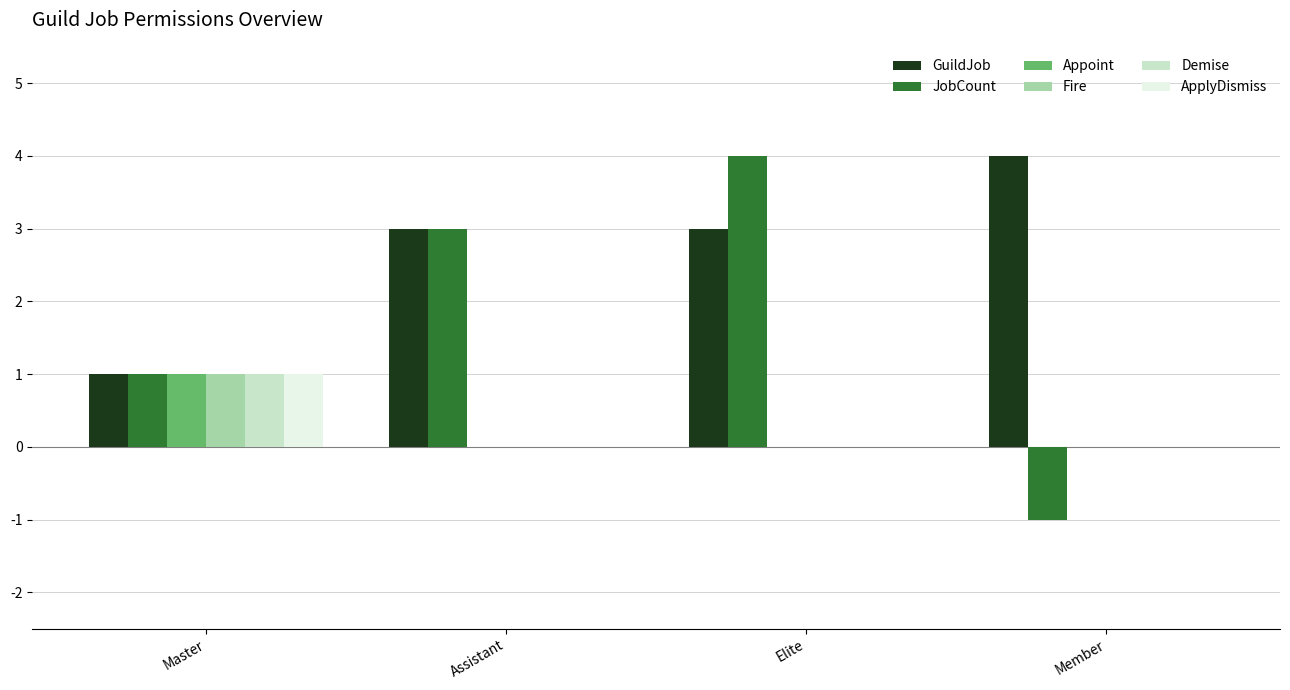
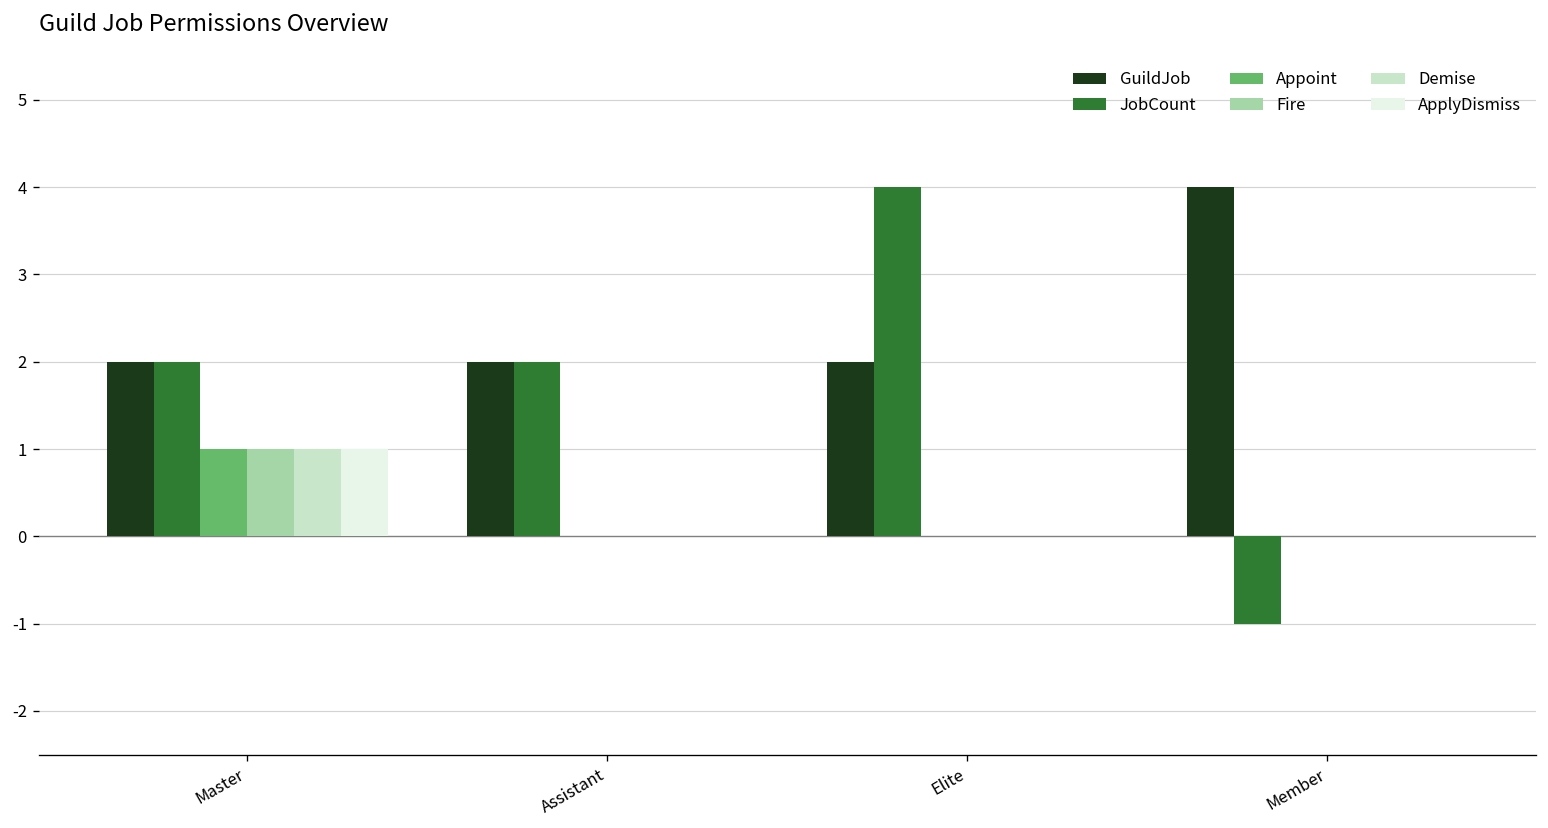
GuildJob, Master: 1 -> 2
JobCount, Master: 1 -> 2
GuildJob, Assistant: 3 -> 2
JobCount, Assistant: 3 -> 2
GuildJob, Elite: 3 -> 2
